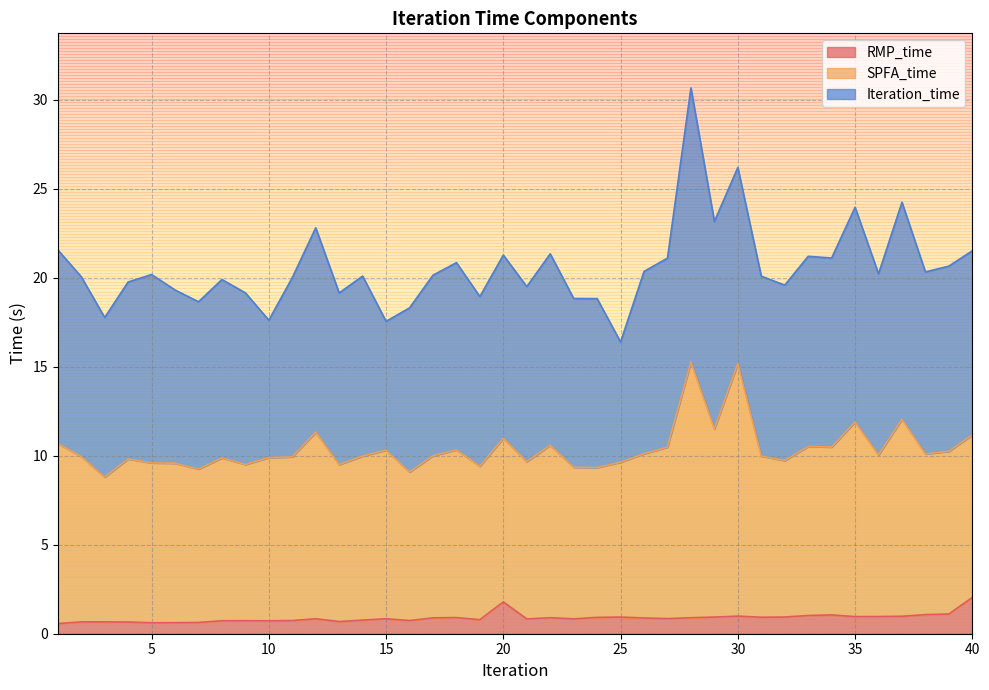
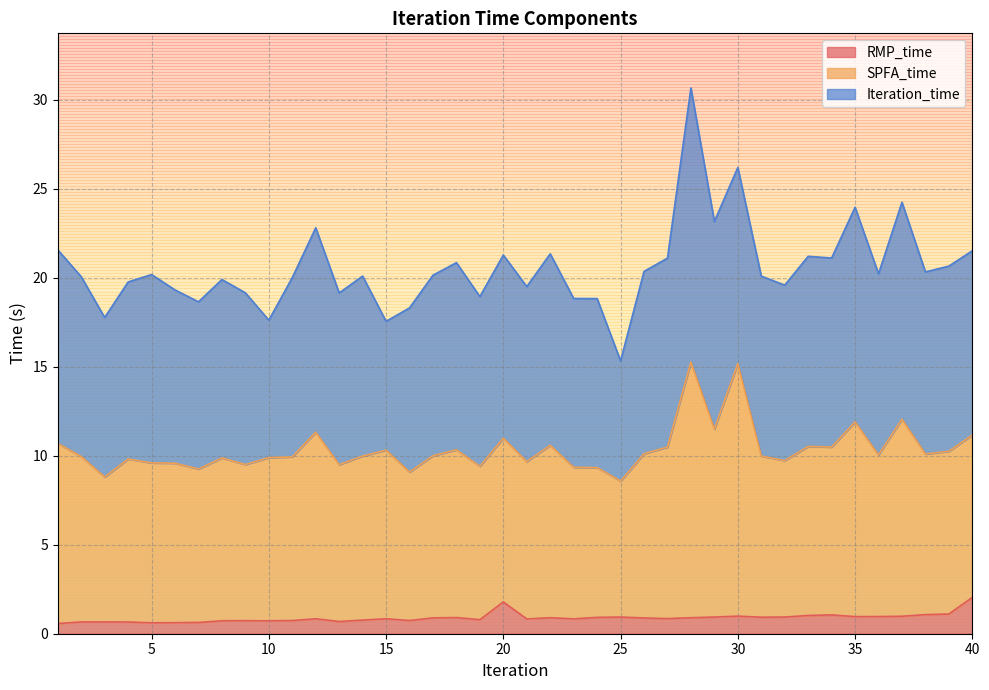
SPFA_time, 25: 8.7 -> 7.6
